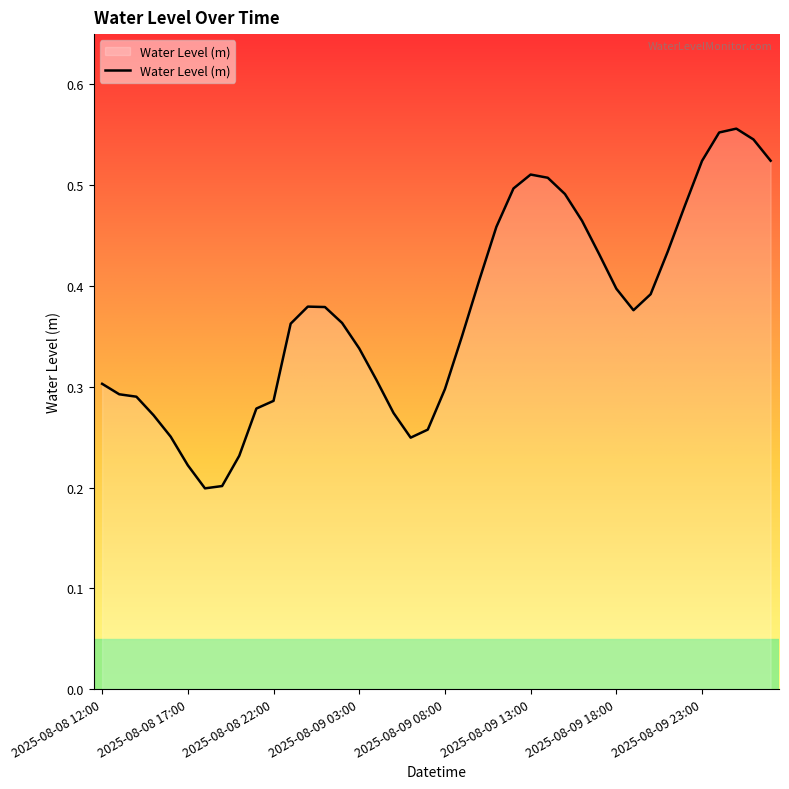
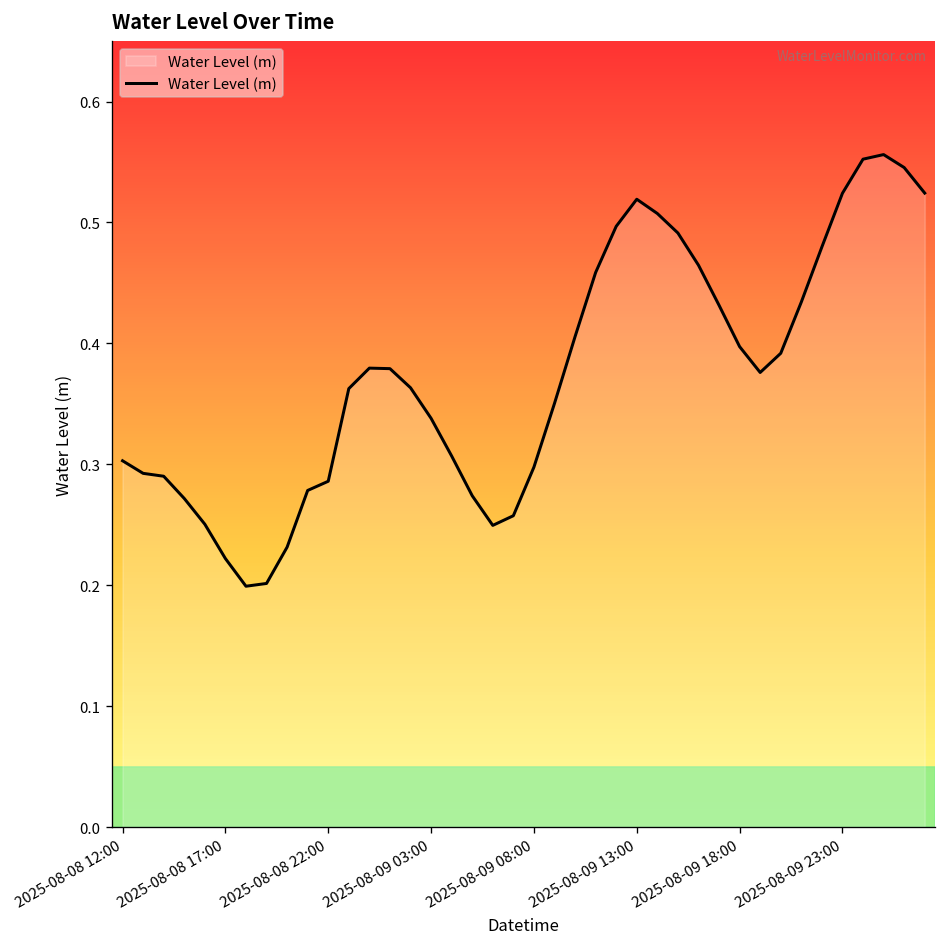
2025-08-09 13:00: 0.511 -> 0.519
